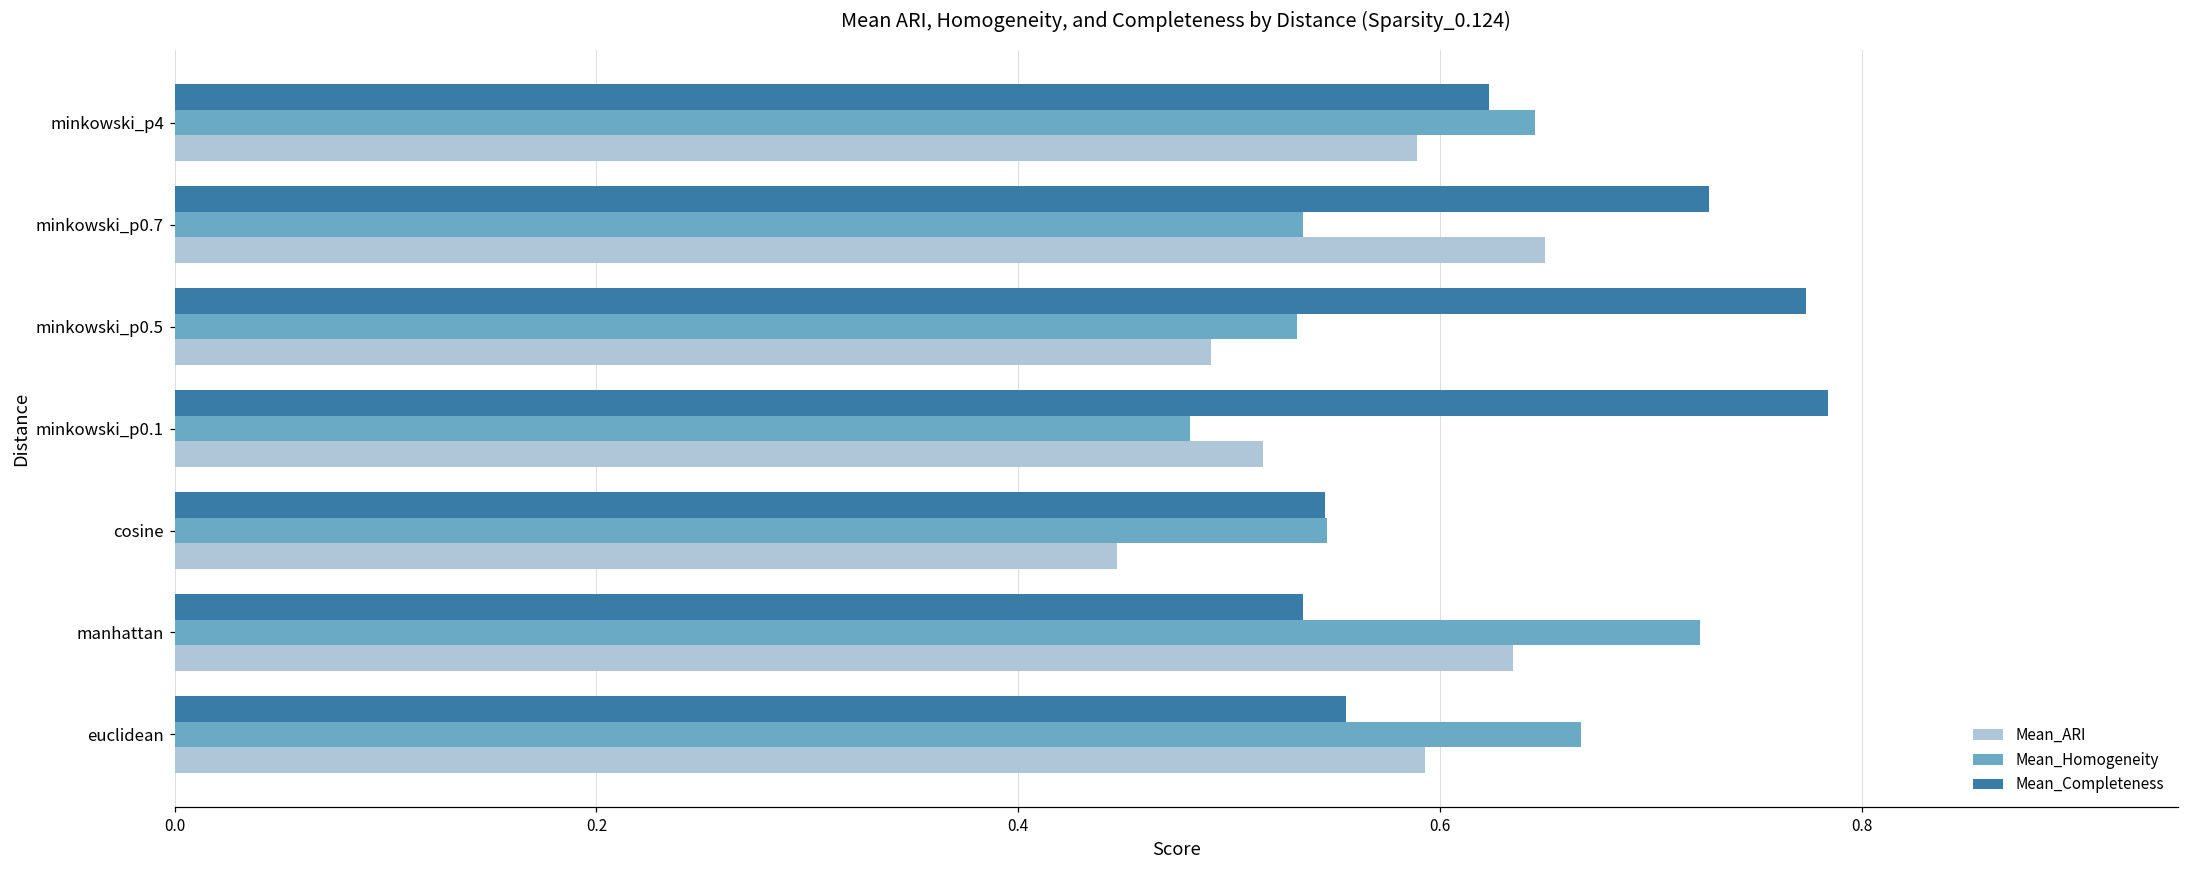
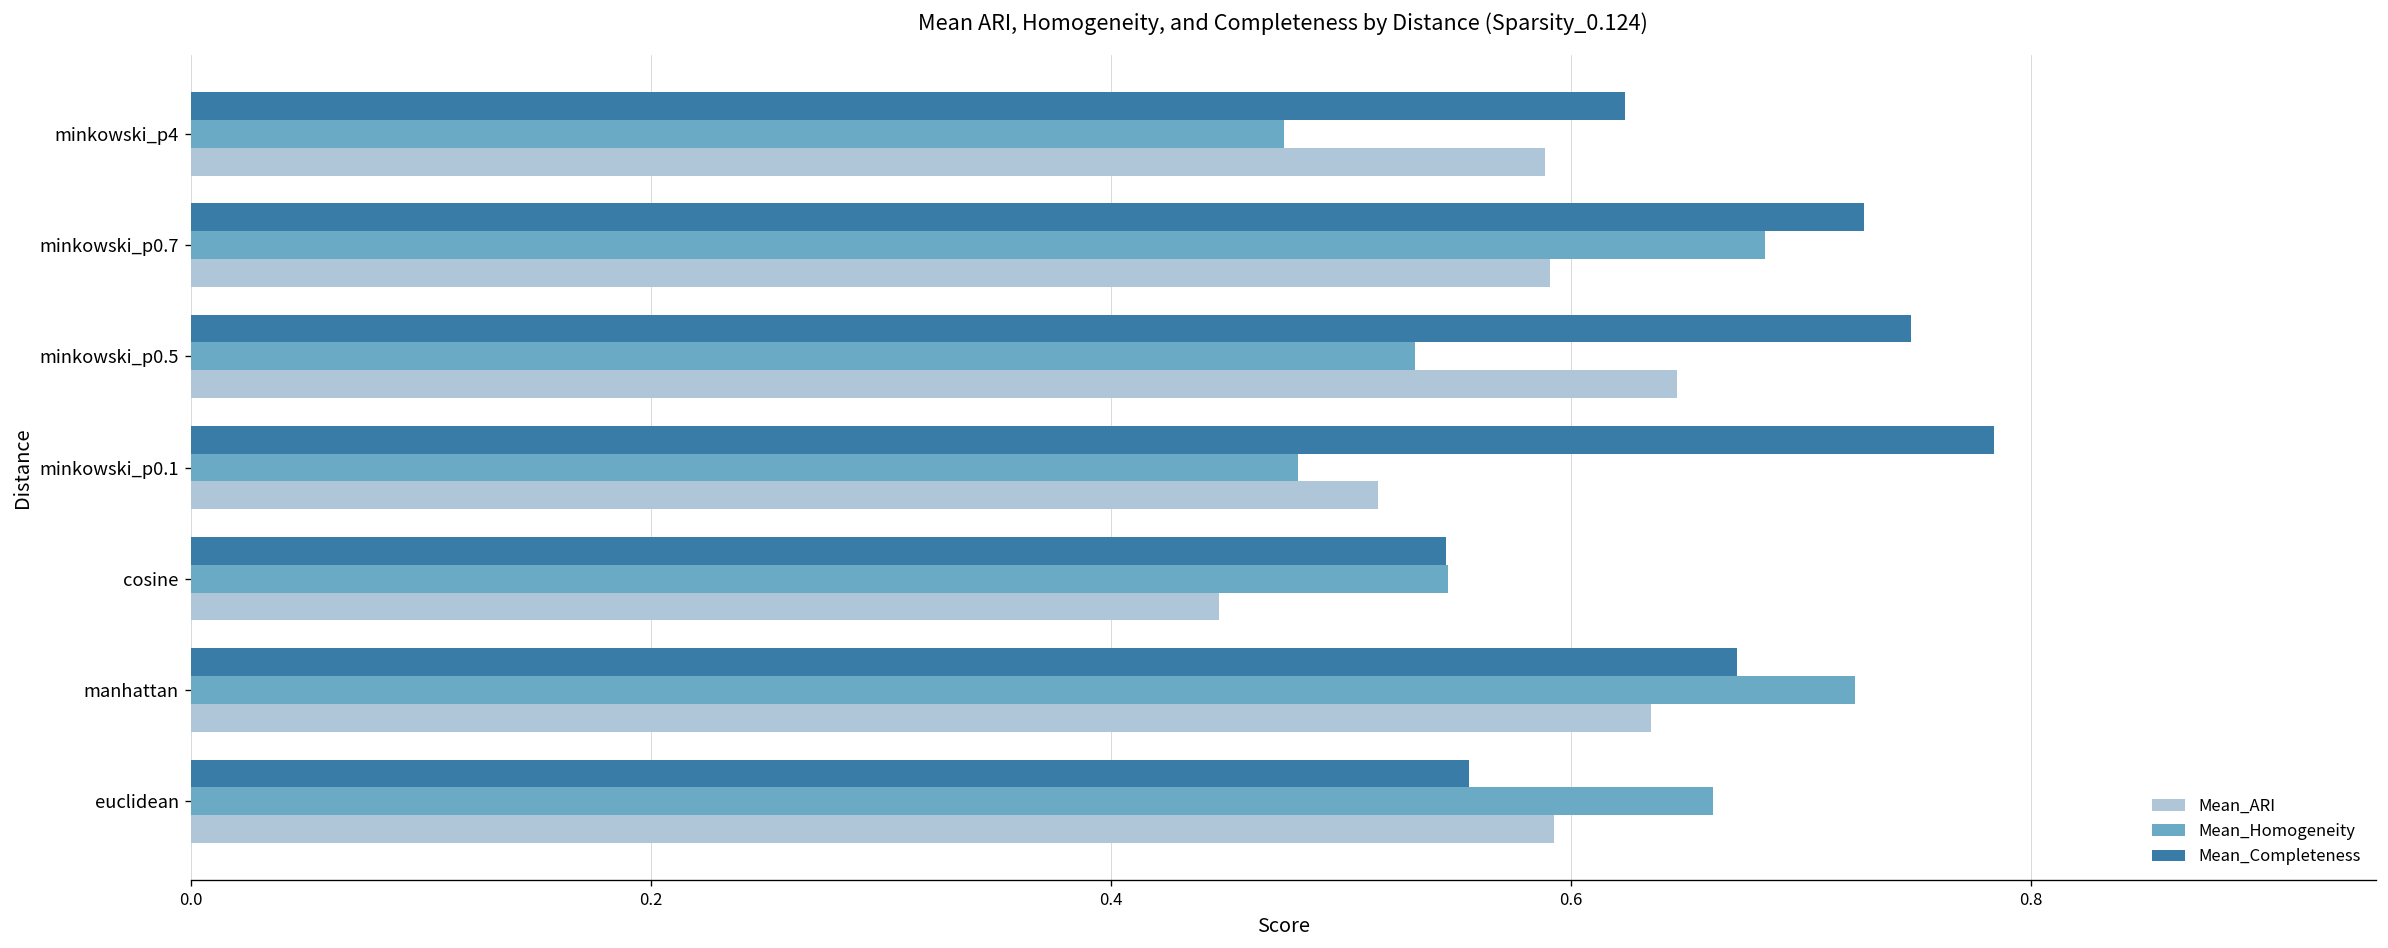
Mean_Homogeneity, minkowski_p4: 0.645 -> 0.475
Mean_Homogeneity, minkowski_p0.7: 0.535 -> 0.684
Mean_ARI, minkowski_p0.7: 0.650 -> 0.591
Mean_Completeness, minkowski_p0.5: 0.774 -> 0.748
Mean_ARI, minkowski_p0.5: 0.492 -> 0.646
Mean_Completeness, manhattan: 0.535 -> 0.672
Mean_Homogeneity, euclidean: 0.667 -> 0.662
